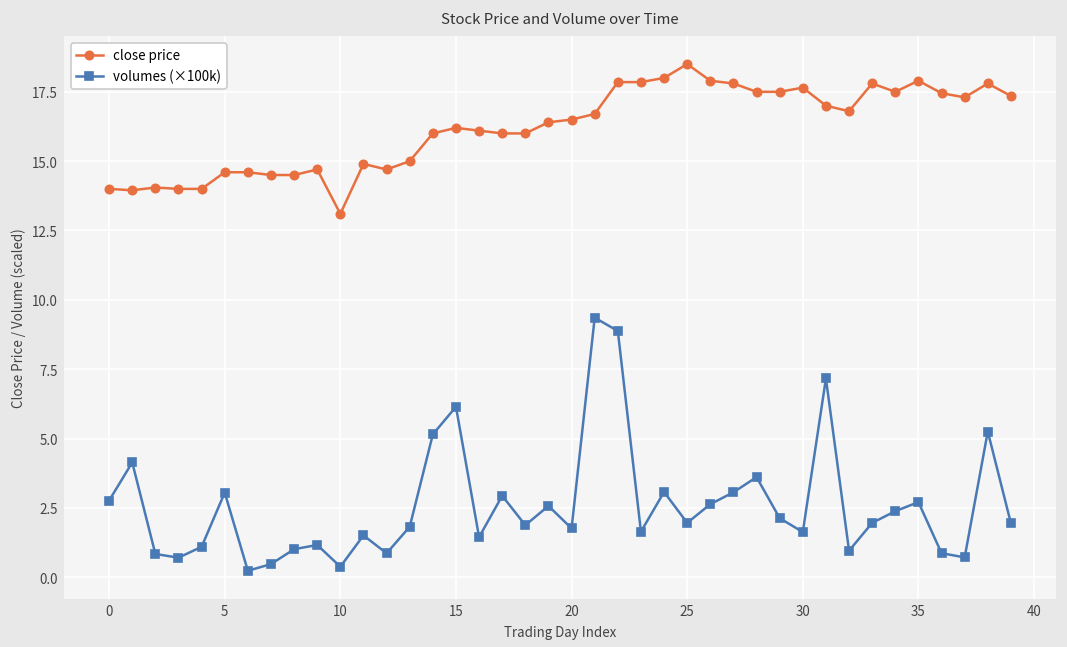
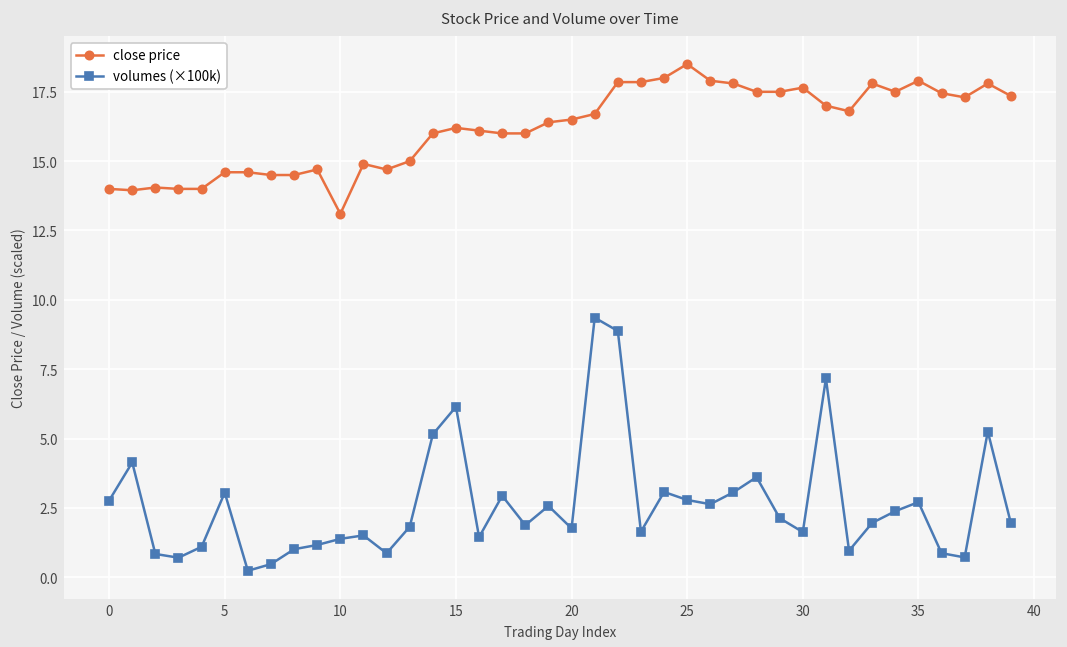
volumes (×100k), 10: 0.4 -> 1.4
volumes (×100k), 25: 2.0 -> 2.8
